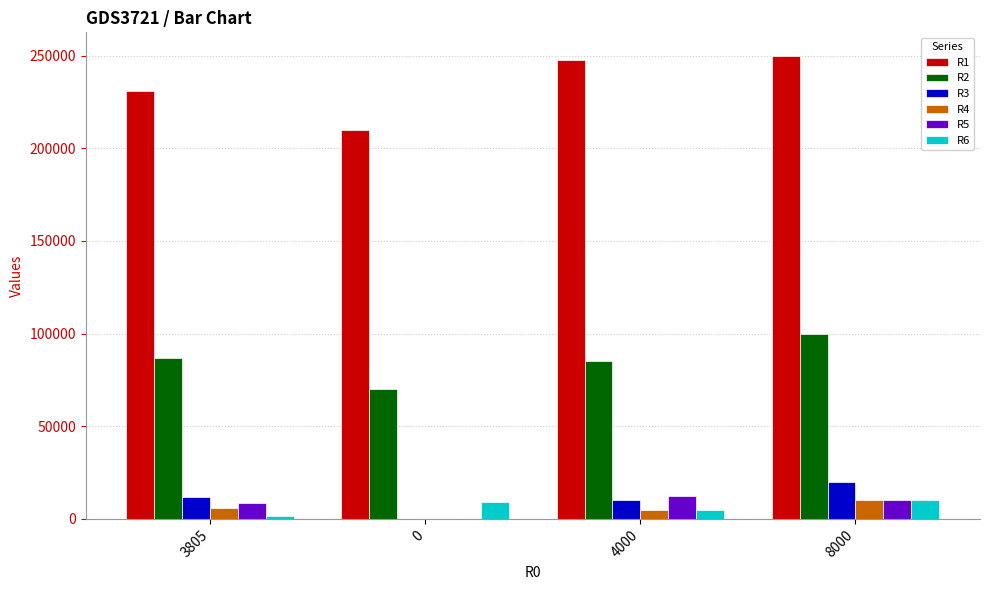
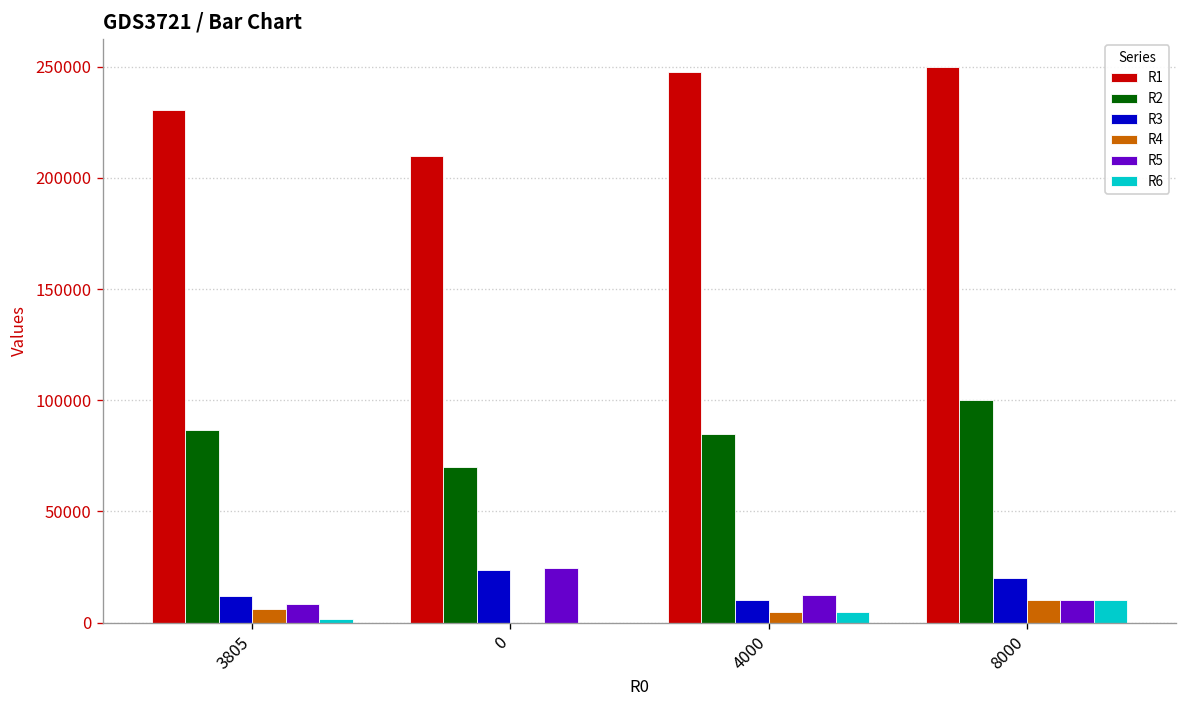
R3, 0: 0 -> 24000
R5, 0: 0 -> 24000
R6, 0: 9000 -> 0
